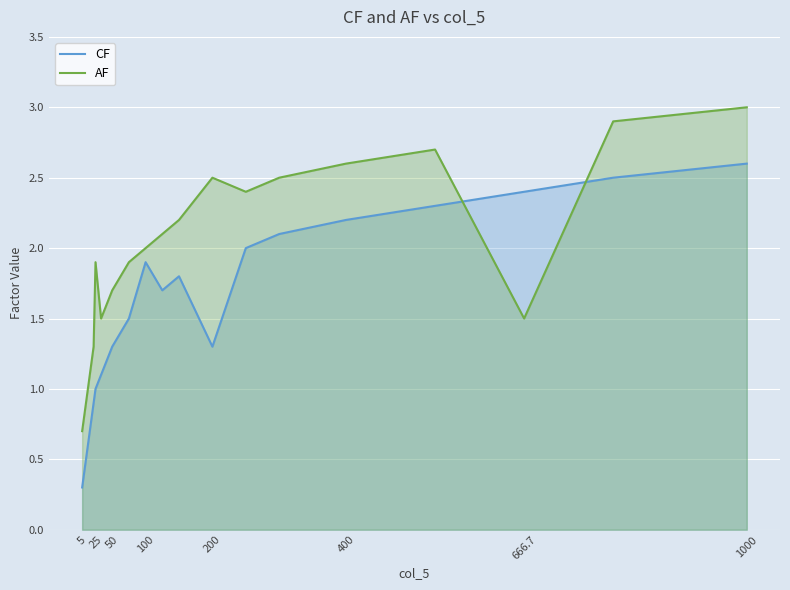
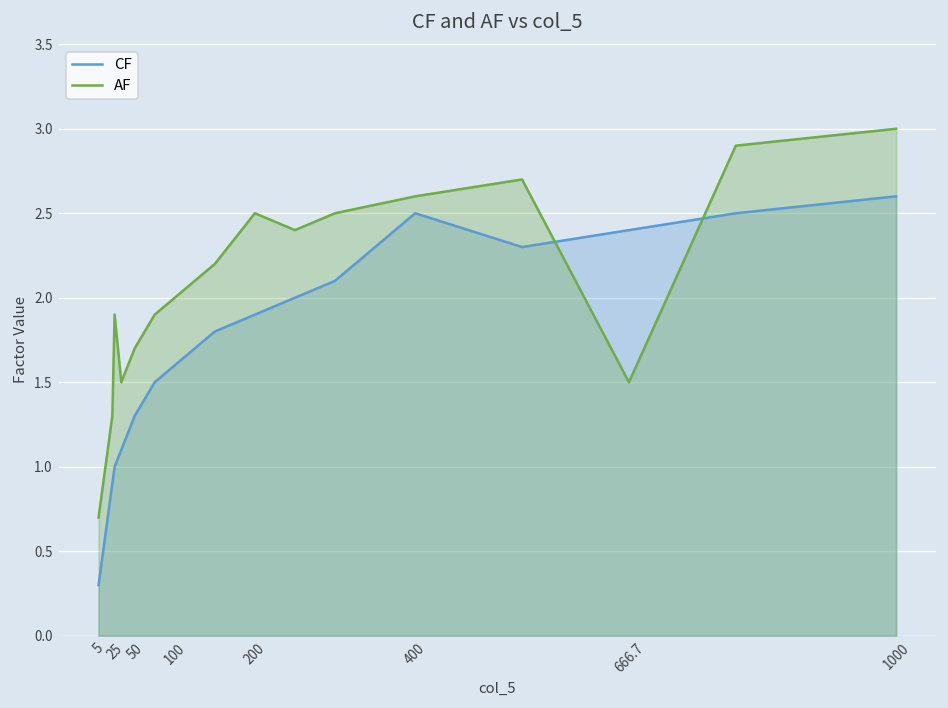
CF, 100: 1.9 -> 1.6
CF, 200: 1.3 -> 1.9
CF, 400: 2.2 -> 2.5
